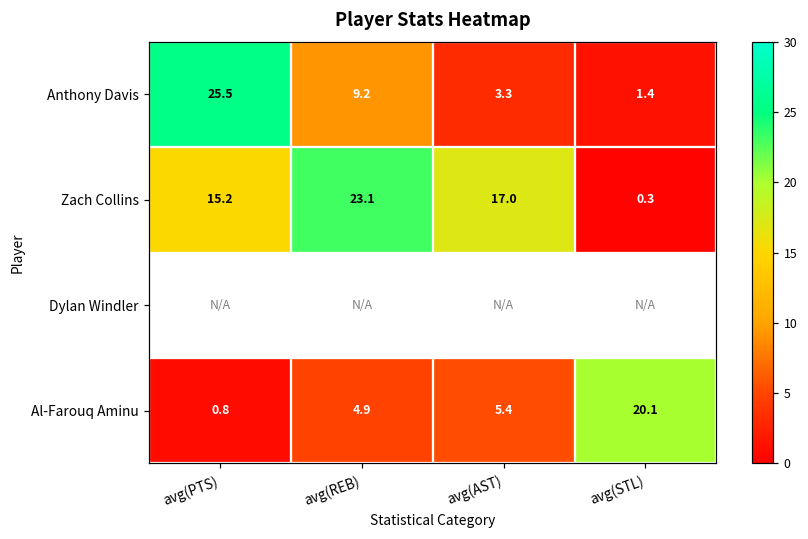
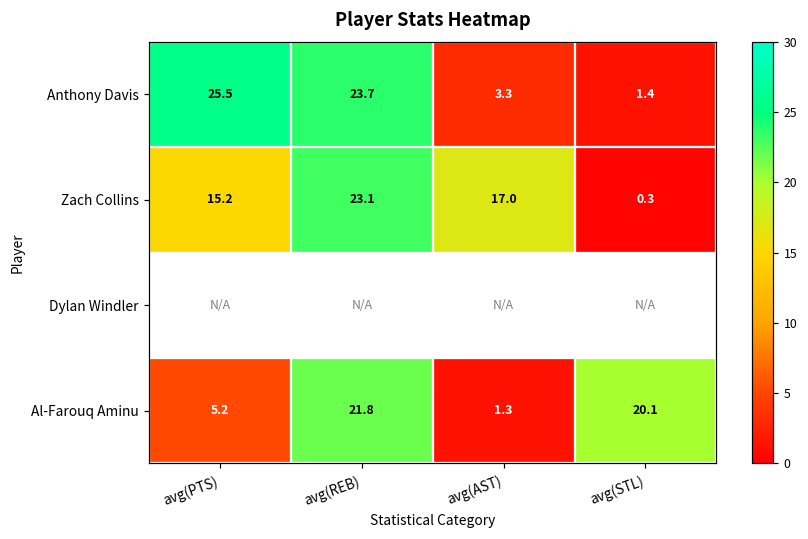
Anthony Davis, avg(REB): 9.2 -> 23.7
Al-Farouq Aminu, avg(PTS): 0.8 -> 5.2
Al-Farouq Aminu, avg(REB): 4.9 -> 21.8
Al-Farouq Aminu, avg(AST): 5.4 -> 1.3
